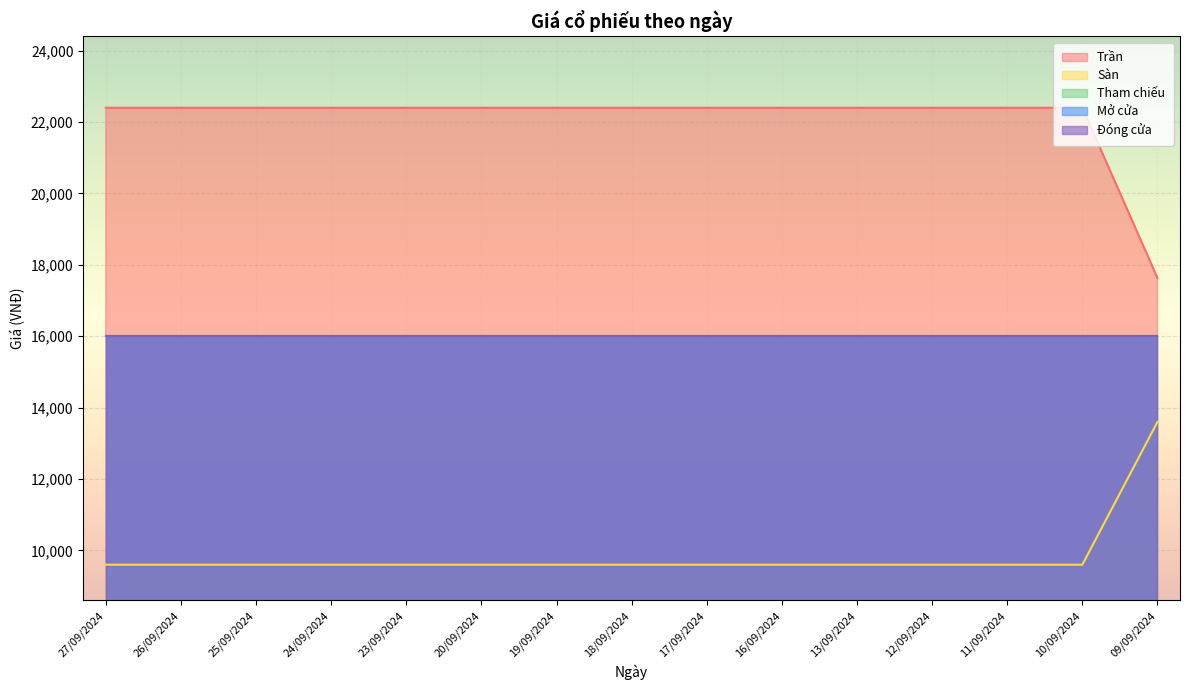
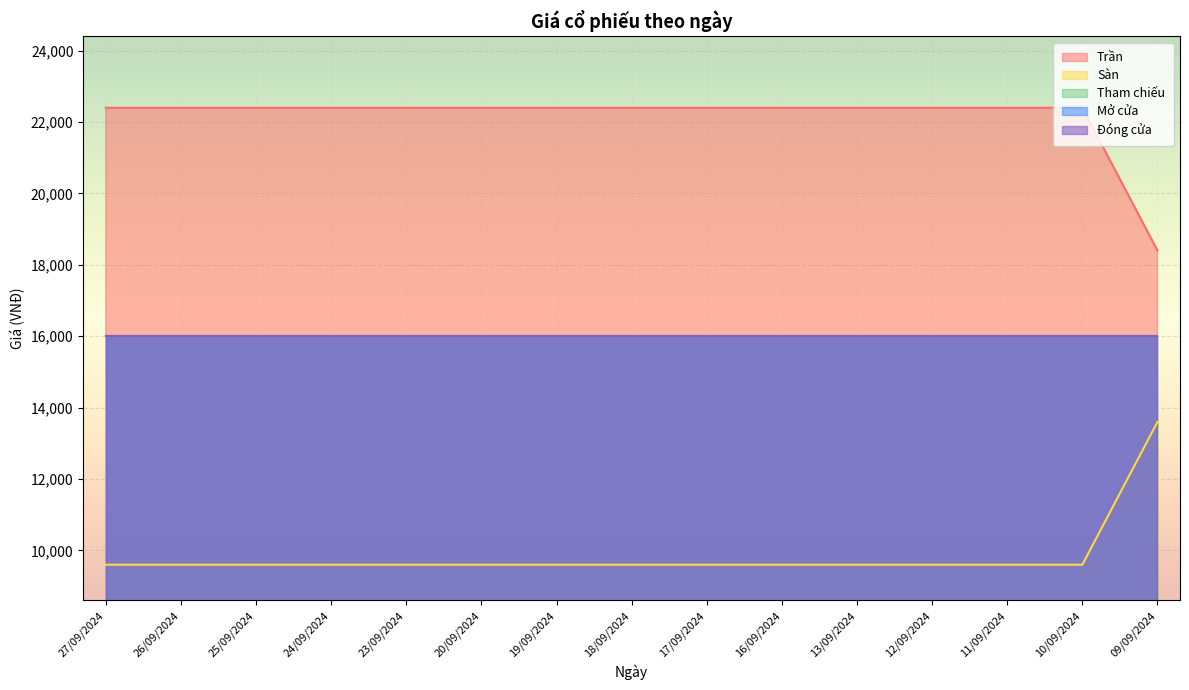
Trần, 09/09/2024: 17,600 -> 18,400
